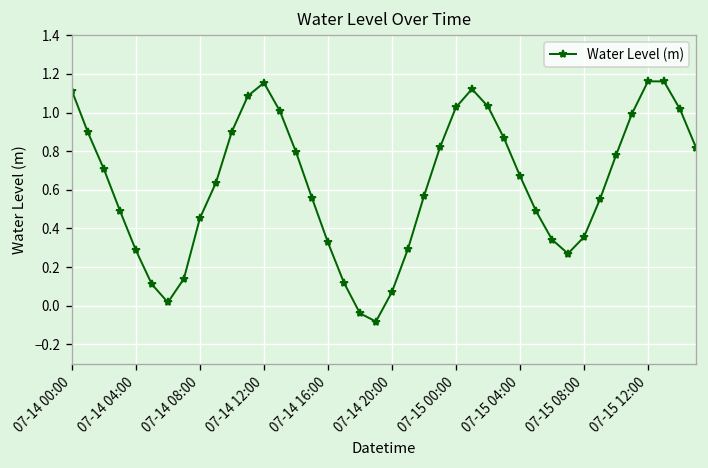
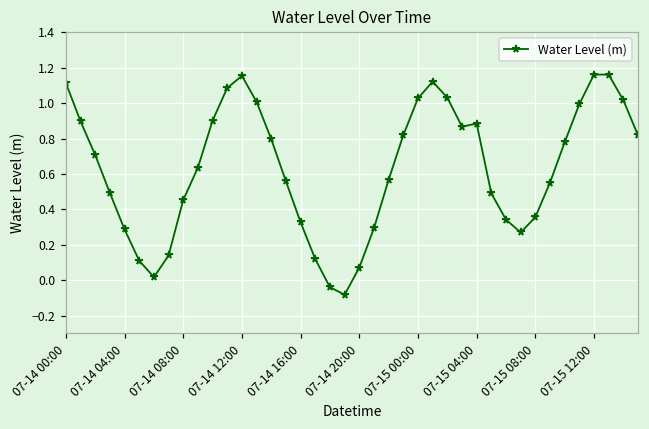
07-15 04:00: 0.67 -> 0.88
